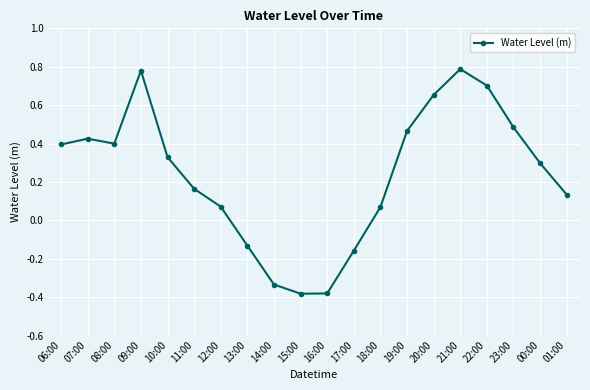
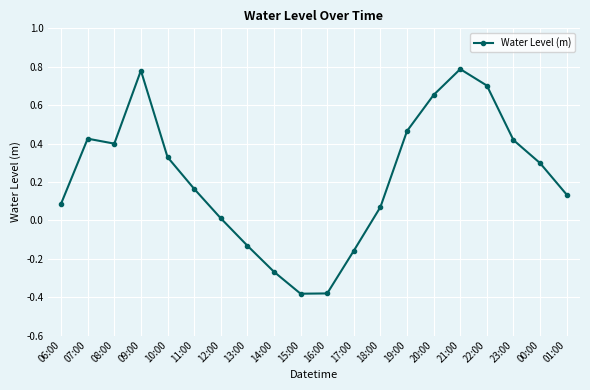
06:00: 0.40 -> 0.09
12:00: 0.07 -> 0.01
14:00: -0.33 -> -0.27
23:00: 0.48 -> 0.42
